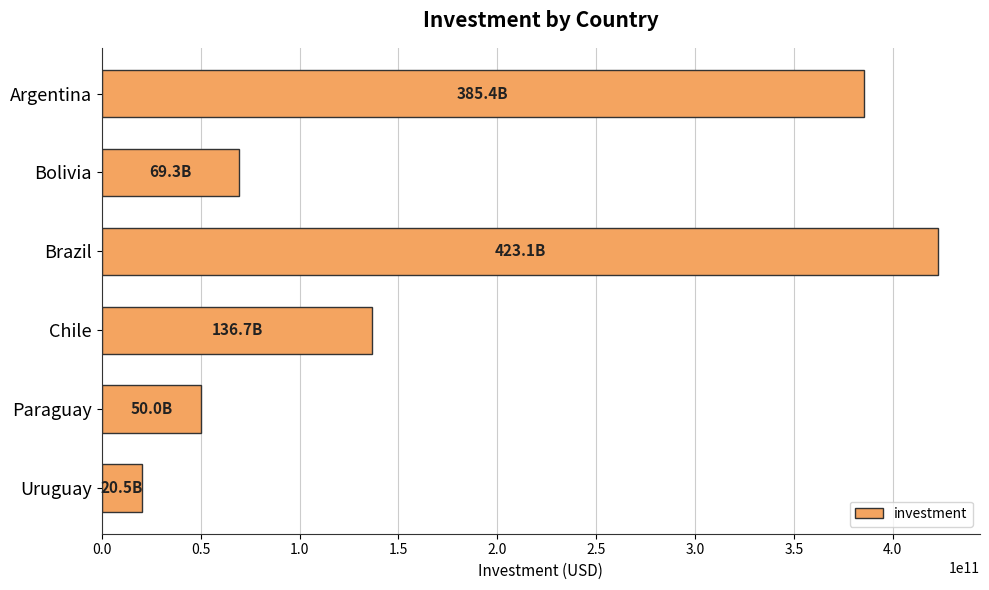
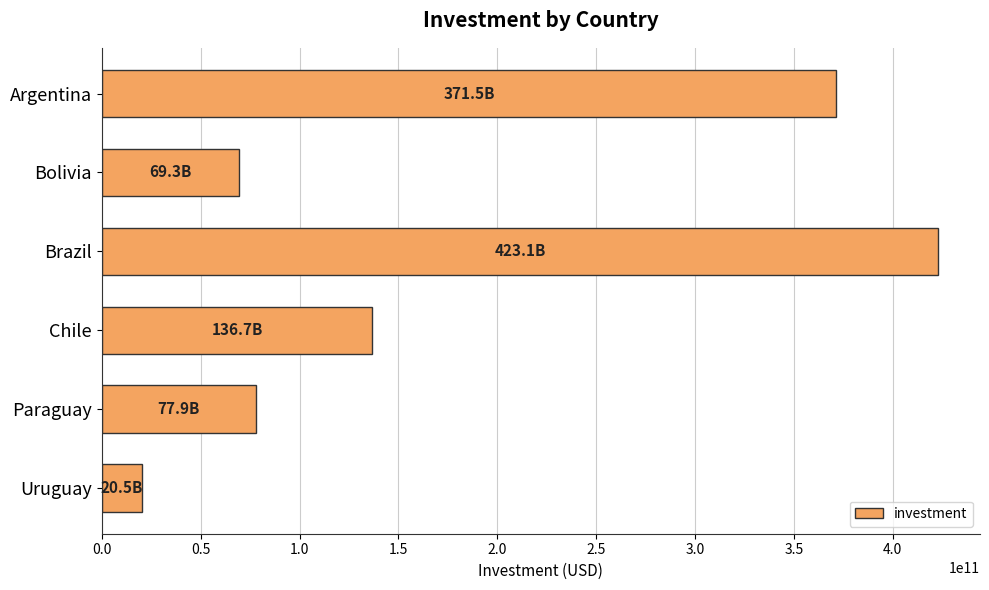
Argentina: 385.4B -> 371.5B
Paraguay: 50.0B -> 77.9B
